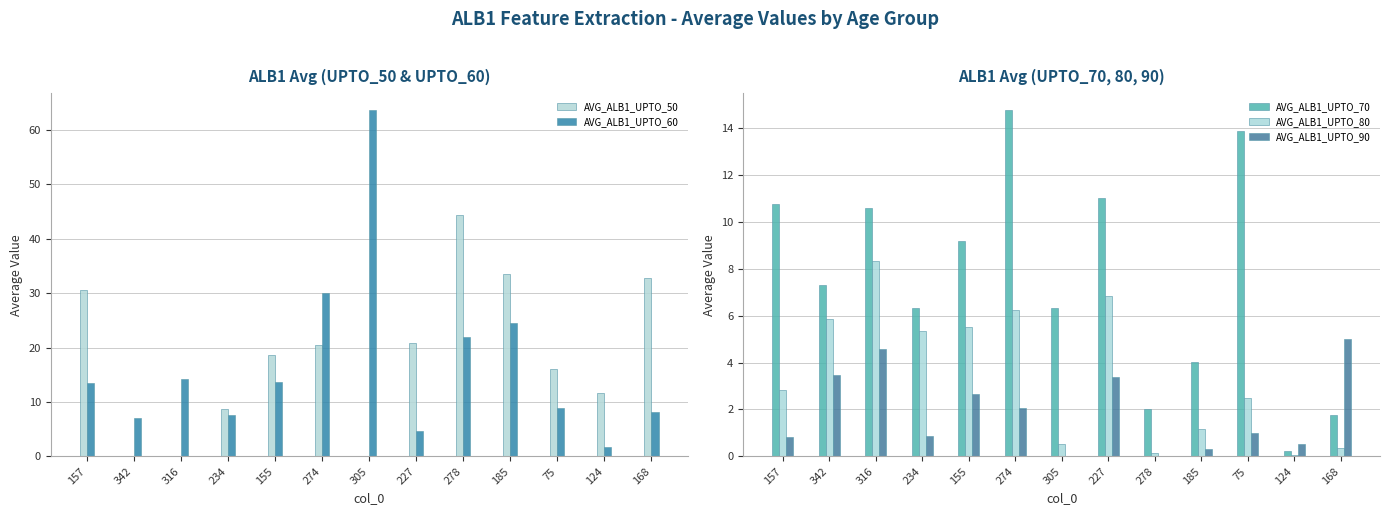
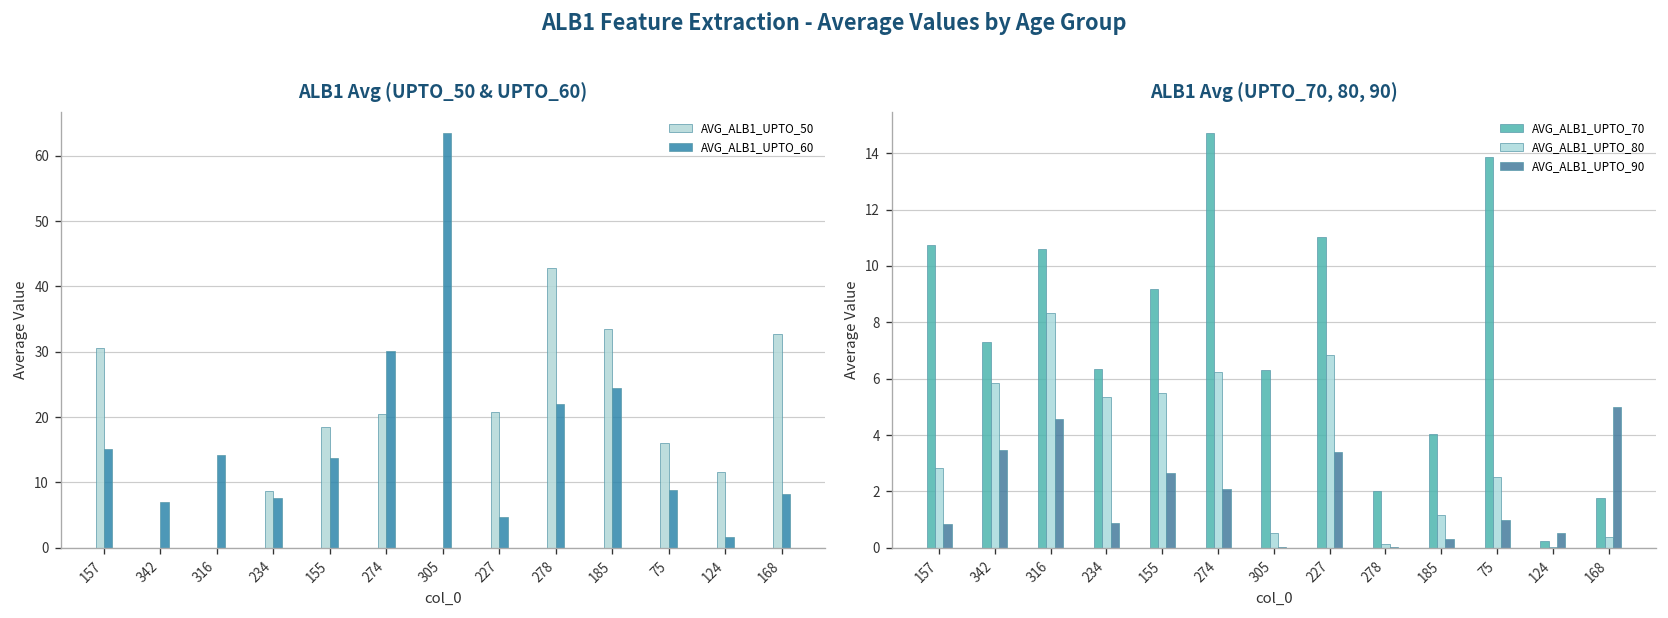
ALB1 Avg (UPTO_50 & UPTO_60), AVG_ALB1_UPTO_60, 157: 13 -> 15
ALB1 Avg (UPTO_50 & UPTO_60), AVG_ALB1_UPTO_50, 278: 44 -> 43
